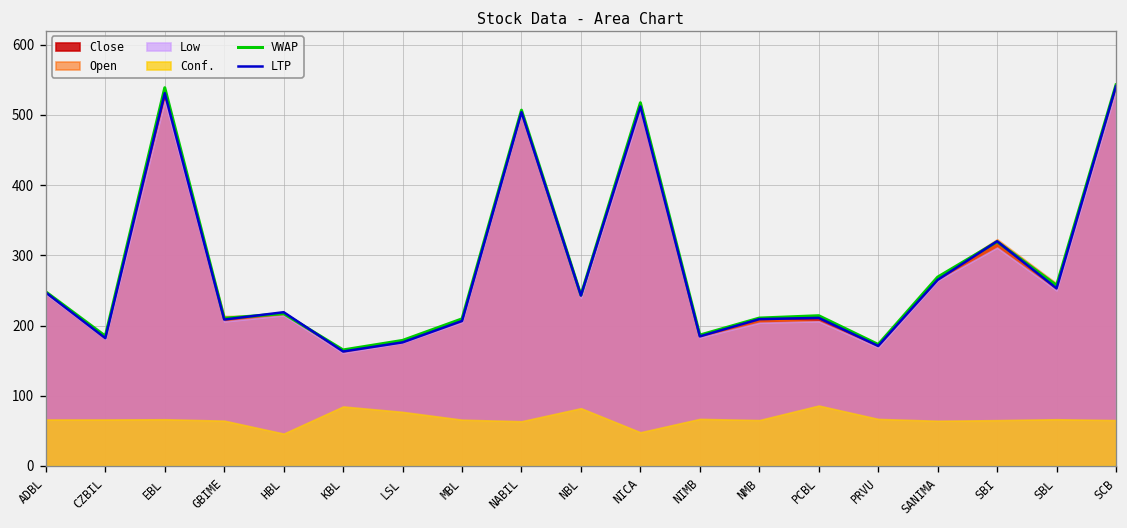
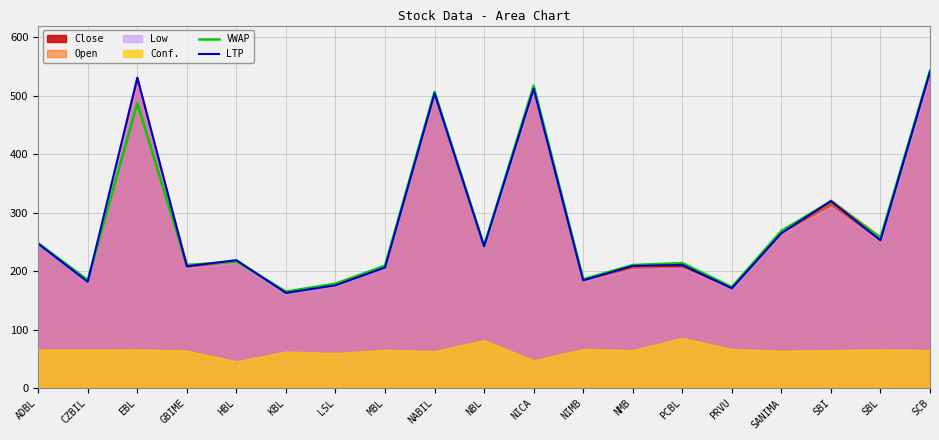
VWAP, EBL: 540 -> 490
Conf., KBL: 80 -> 60
Conf., LSL: 80 -> 60
